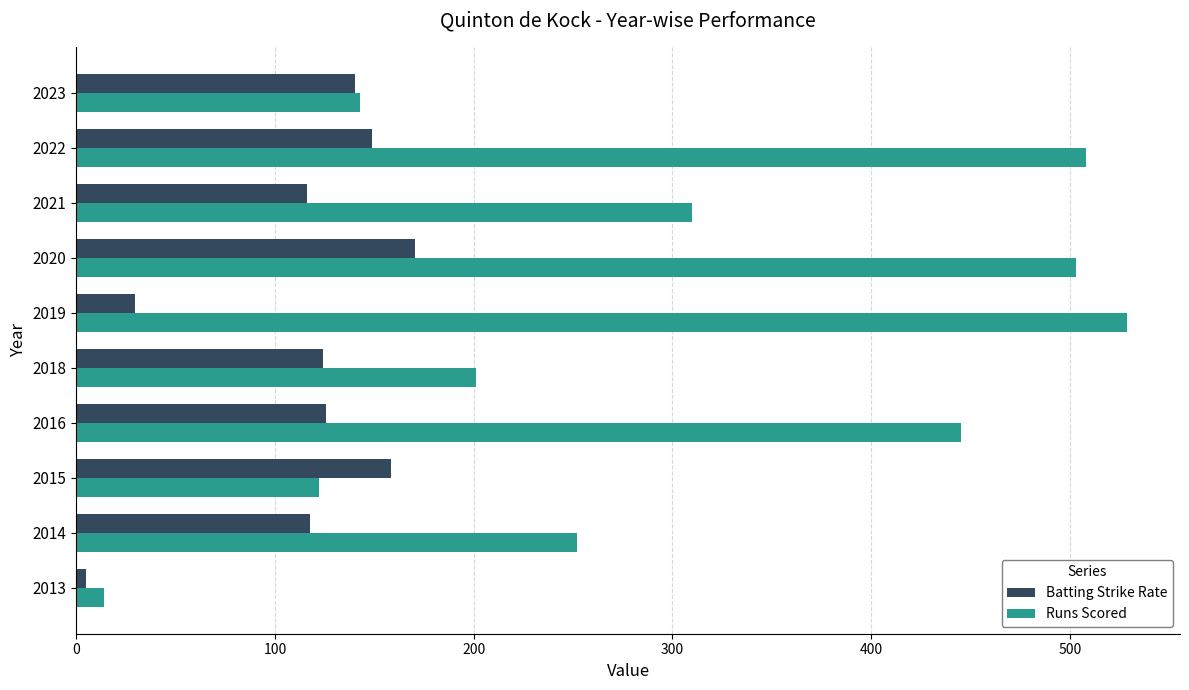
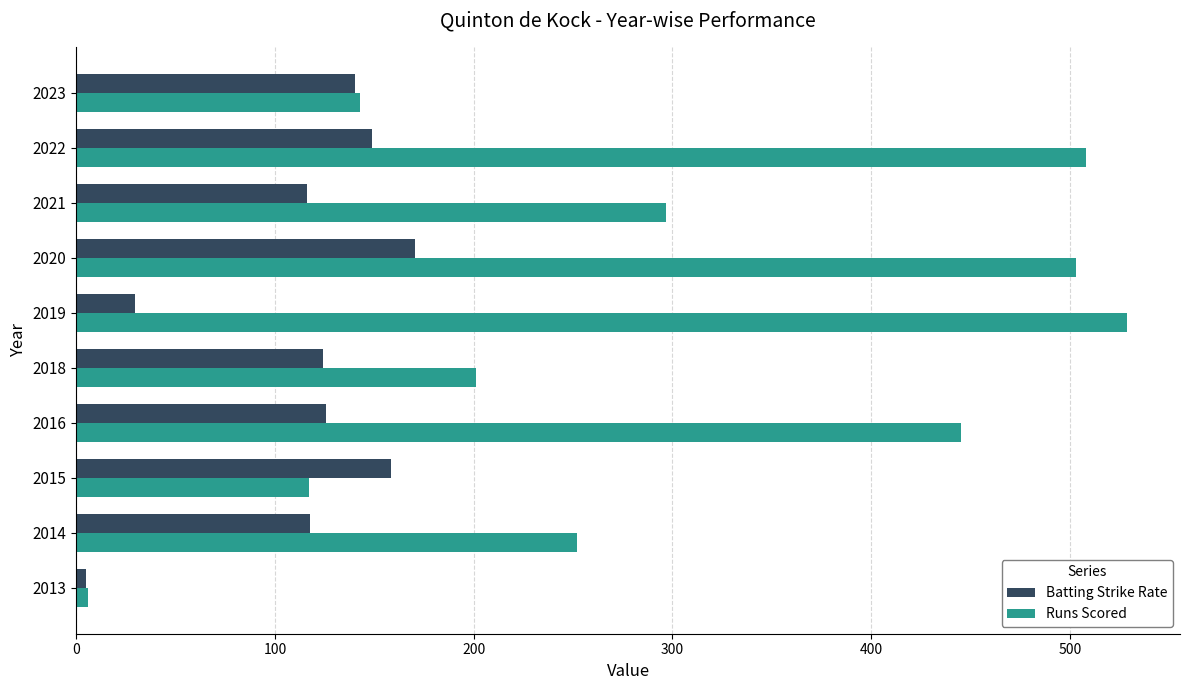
Runs Scored, 2021: 310 -> 297
Runs Scored, 2015: 122 -> 117
Runs Scored, 2013: 14 -> 6
